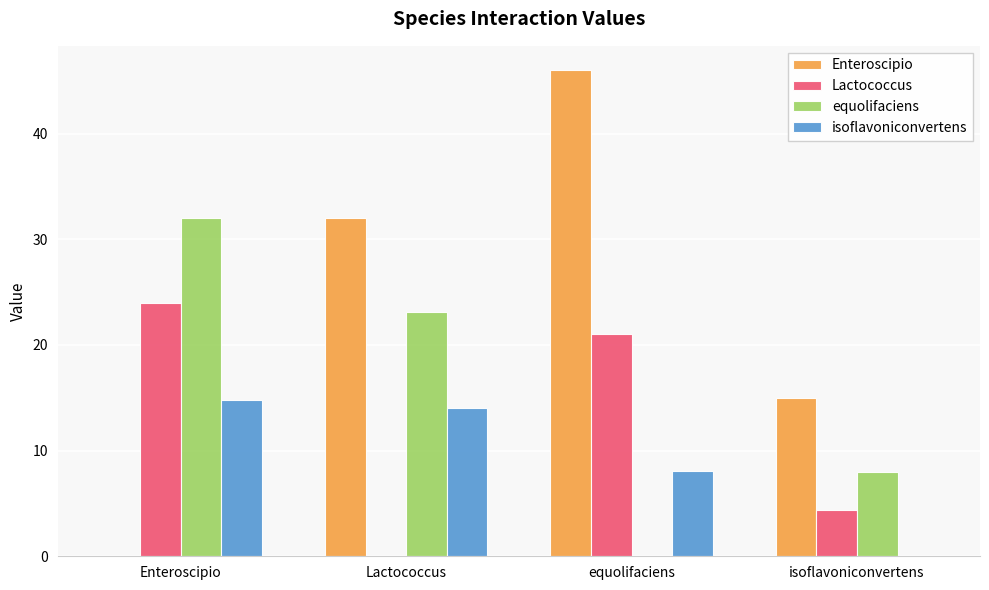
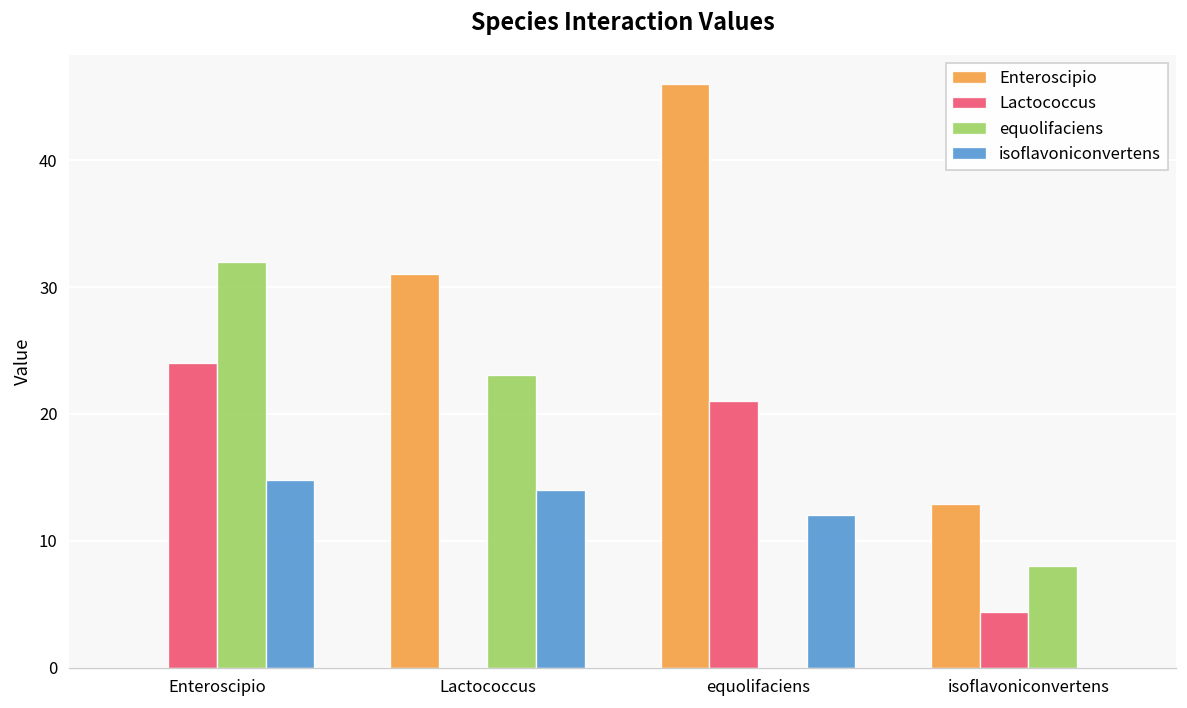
Enteroscipio, Lactococcus: 32 -> 31
isoflavoniconvertens, equolifaciens: 8.1 -> 12.0
Enteroscipio, isoflavoniconvertens: 15.0 -> 12.9
